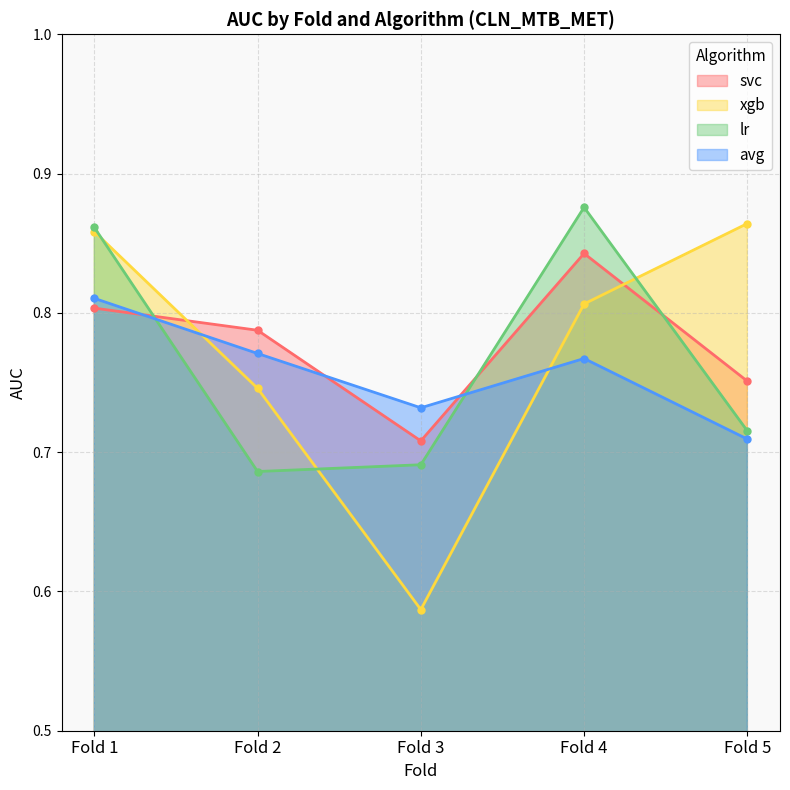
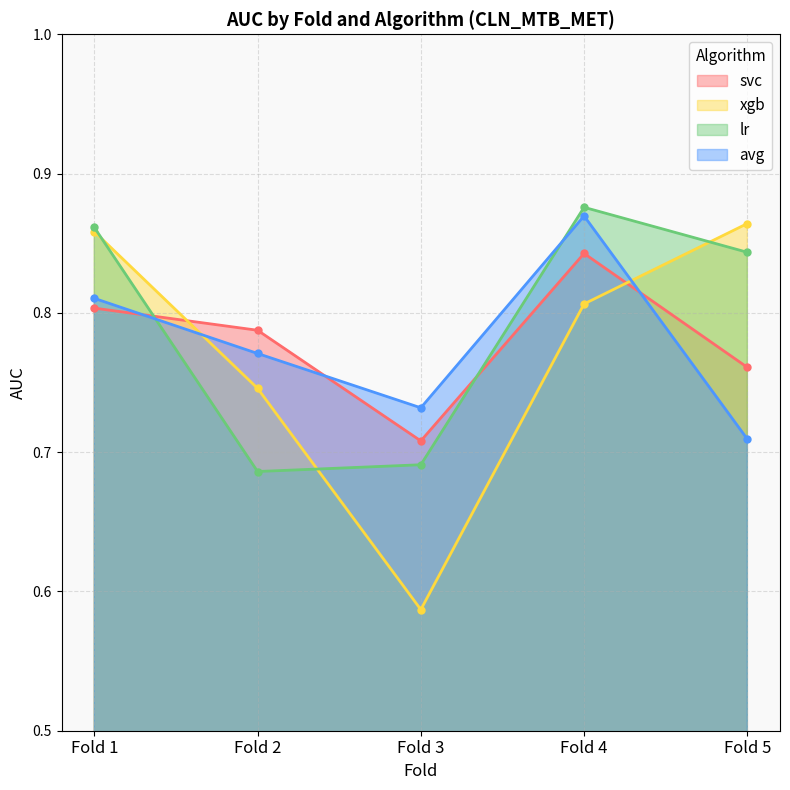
avg, Fold 4: 0.767 -> 0.870
svc, Fold 5: 0.751 -> 0.761
lr, Fold 5: 0.715 -> 0.843
